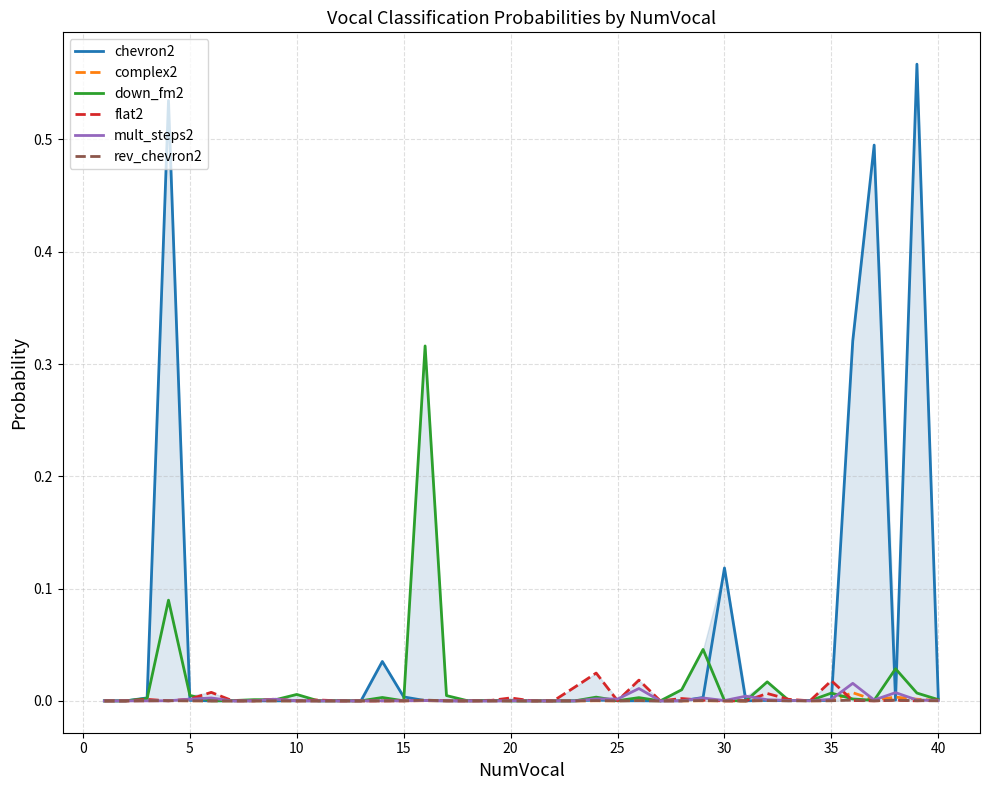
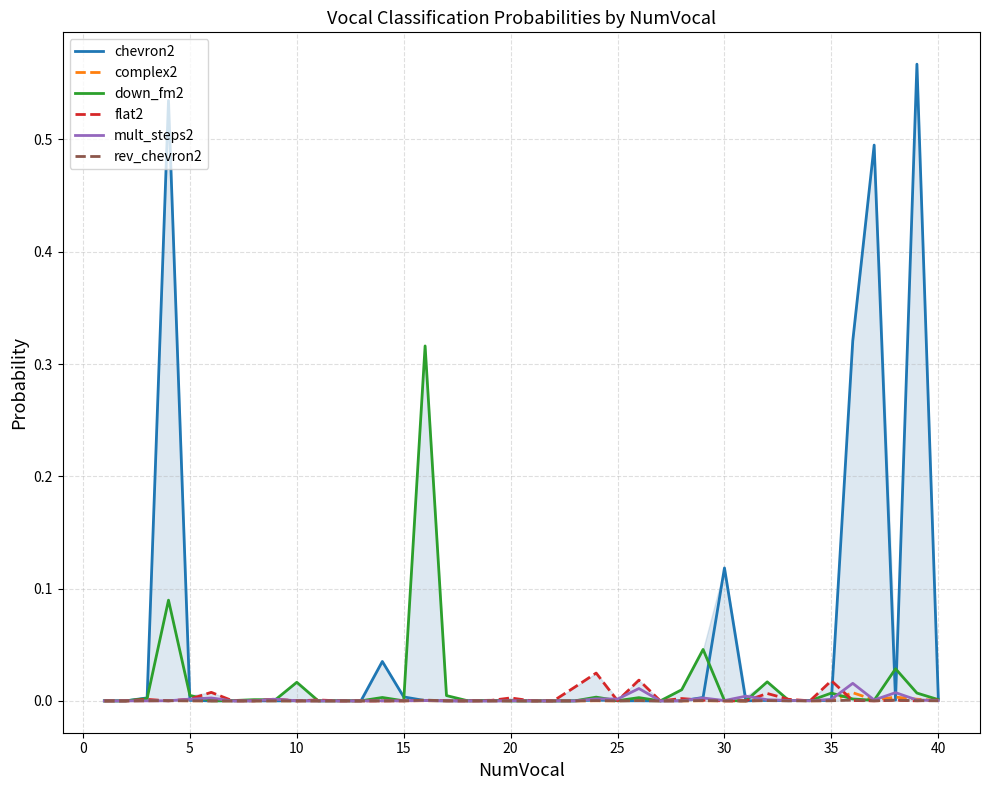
down_fm2, 10: 0.006 -> 0.017
